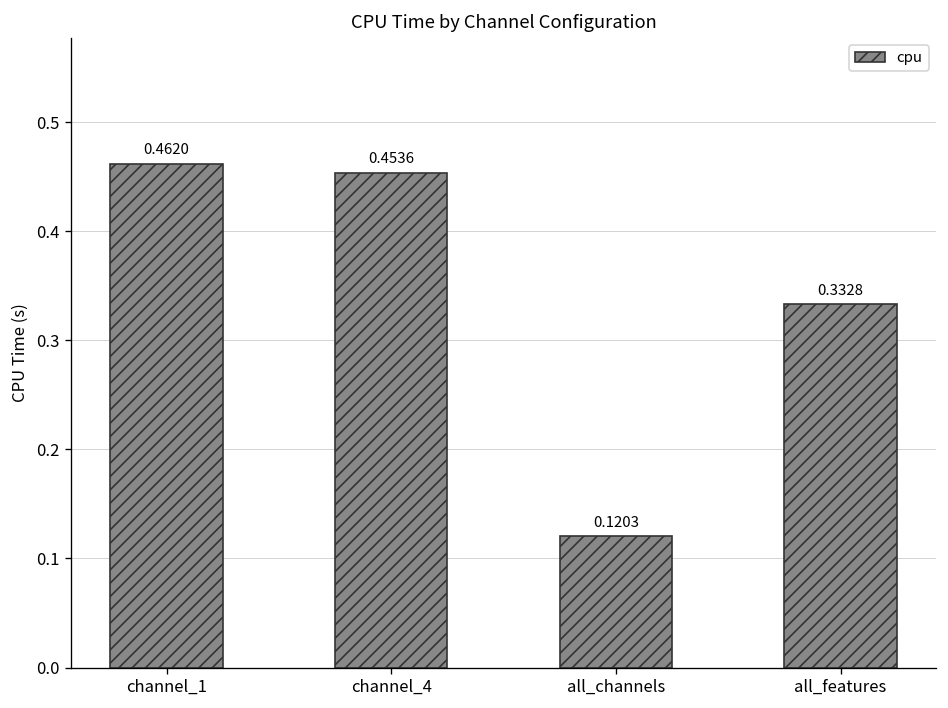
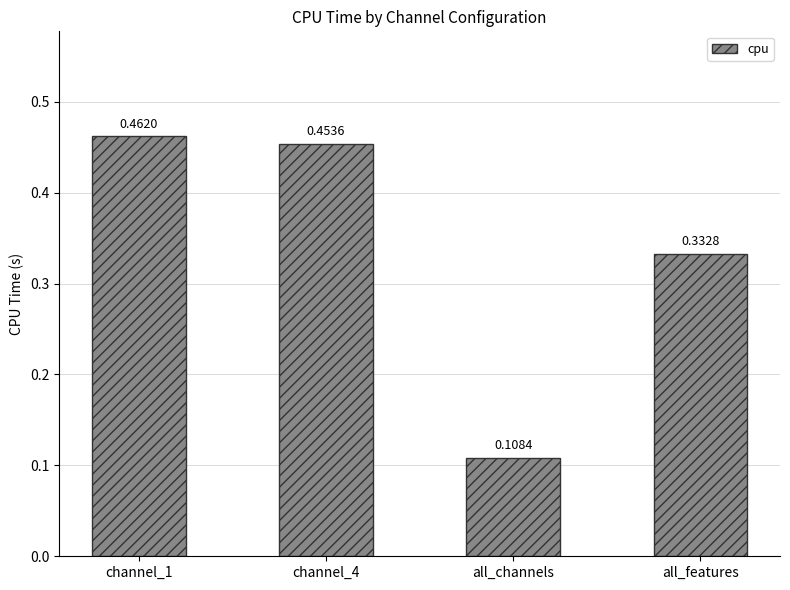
all_channels: 0.1203 -> 0.1084
